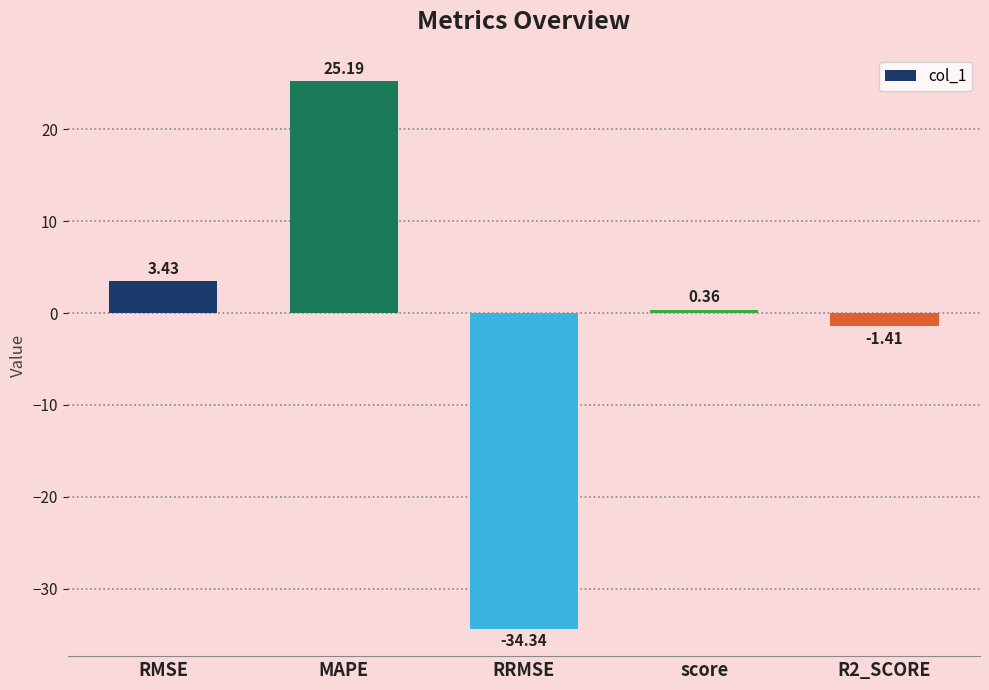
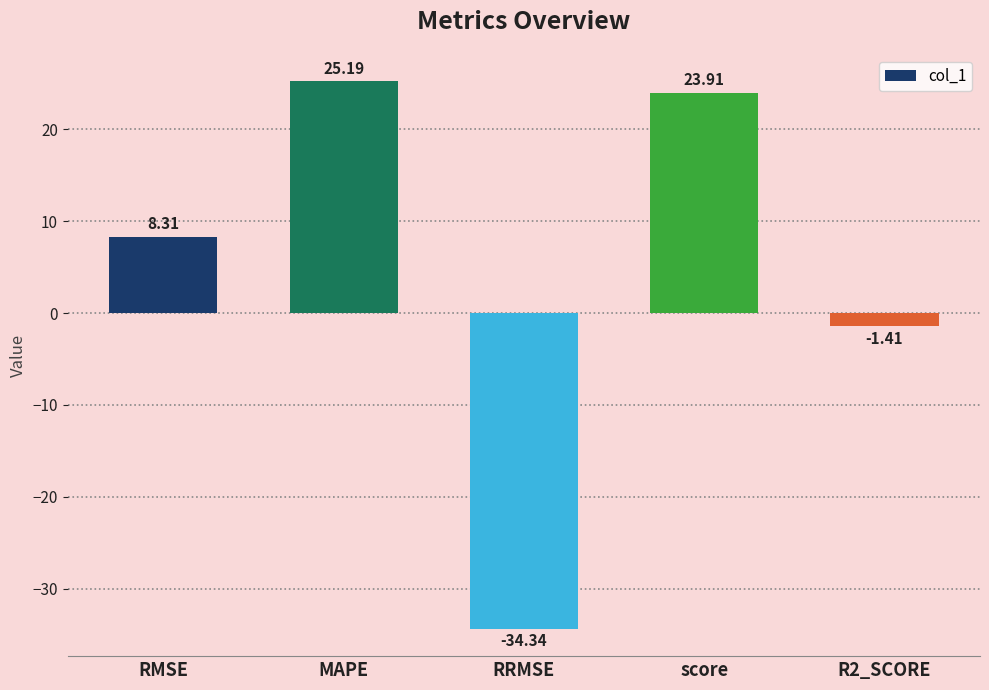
RMSE: 3.43 -> 8.31
score: 0.36 -> 23.91
